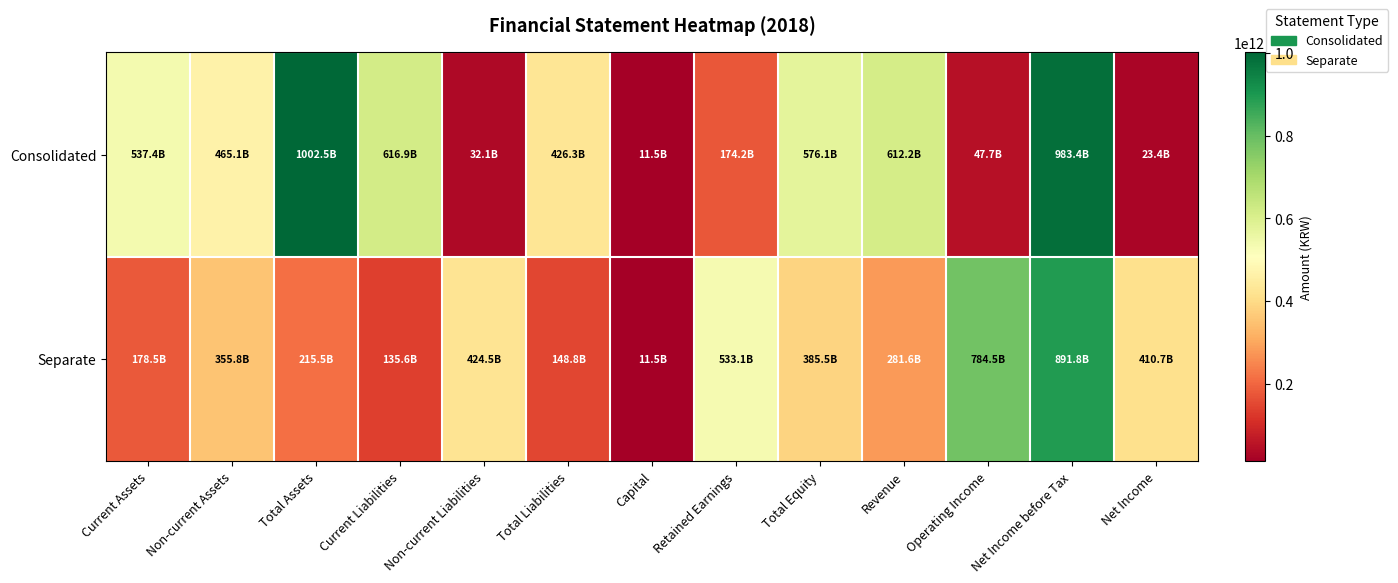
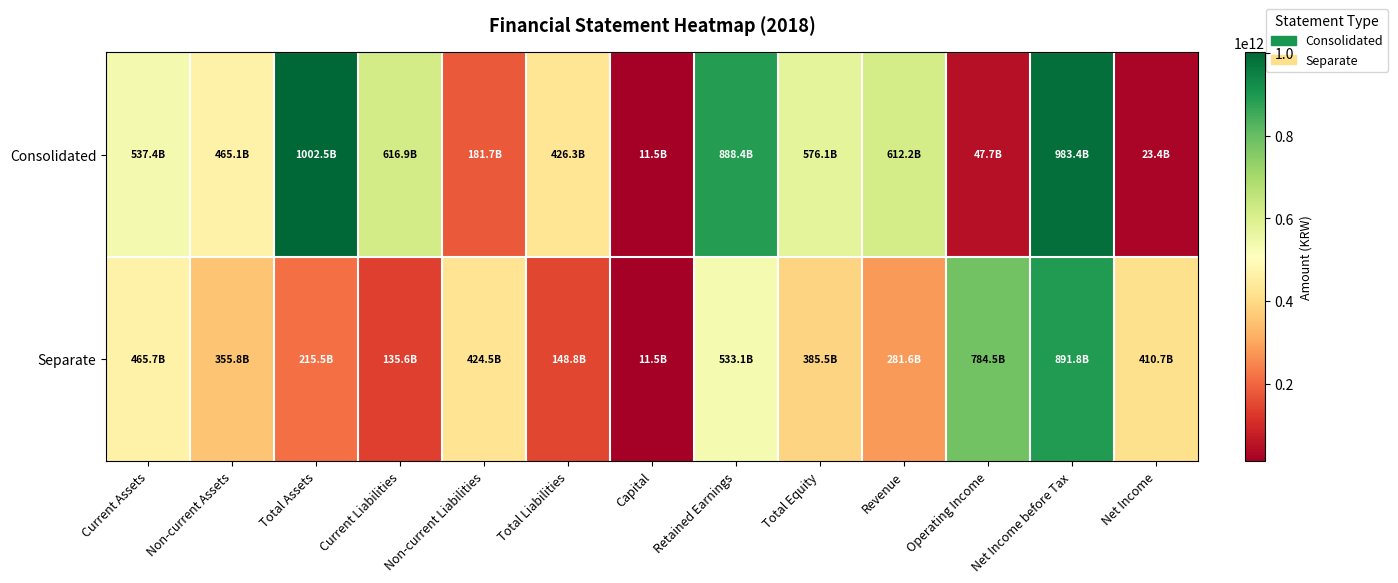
Consolidated, Non-current Liabilities: 32.1B -> 181.7B
Consolidated, Retained Earnings: 174.2B -> 888.4B
Separate, Current Assets: 178.5B -> 465.7B
